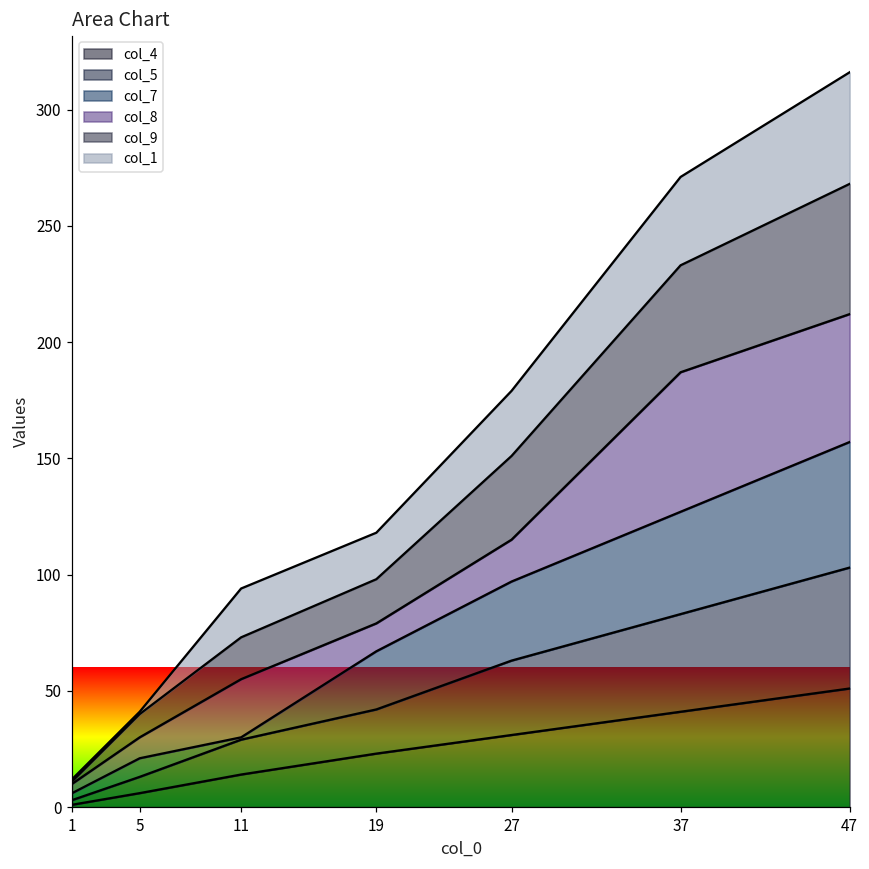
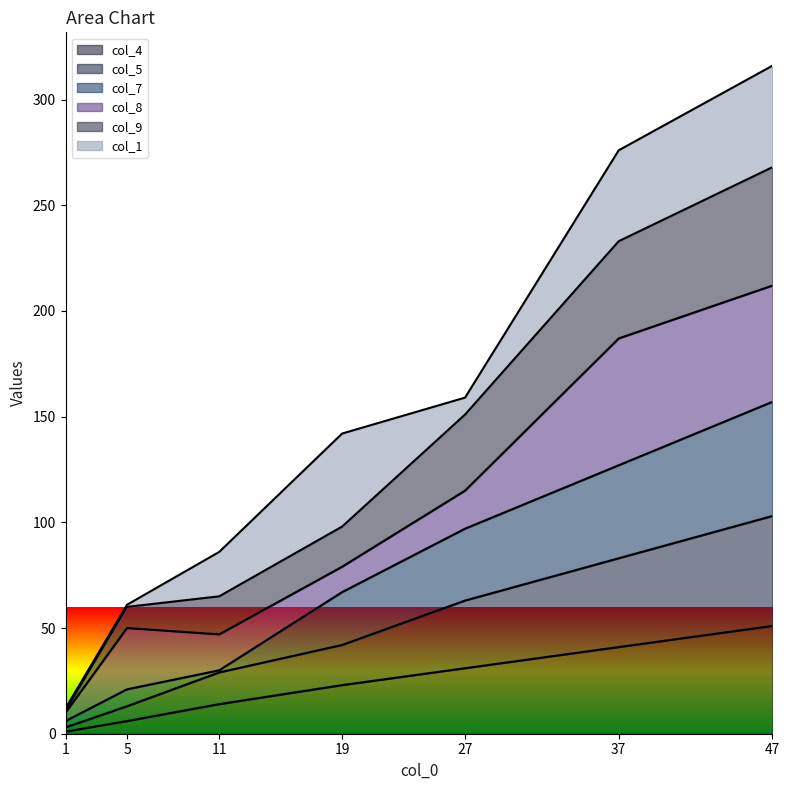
col_8, 5: 9 -> 29
col_8, 11: 25 -> 17
col_1, 19: 20 -> 44
col_1, 27: 28 -> 8
col_1, 37: 38 -> 43
